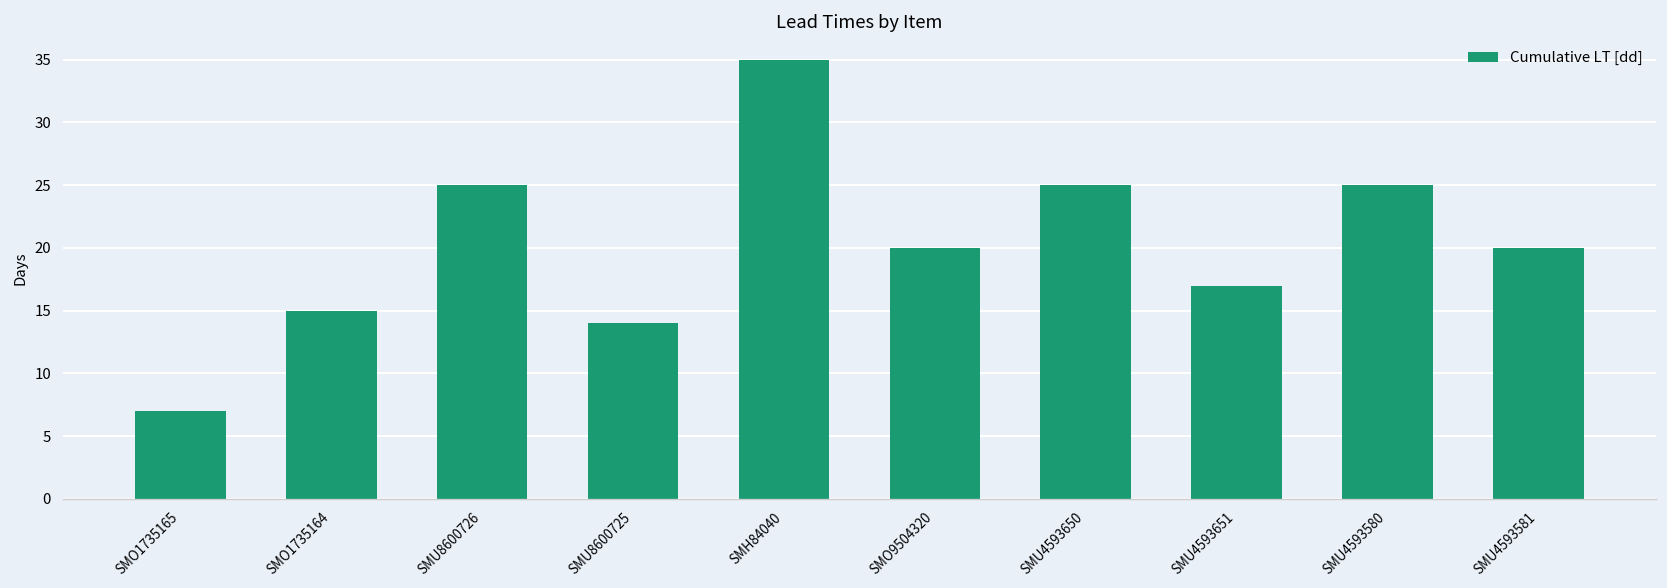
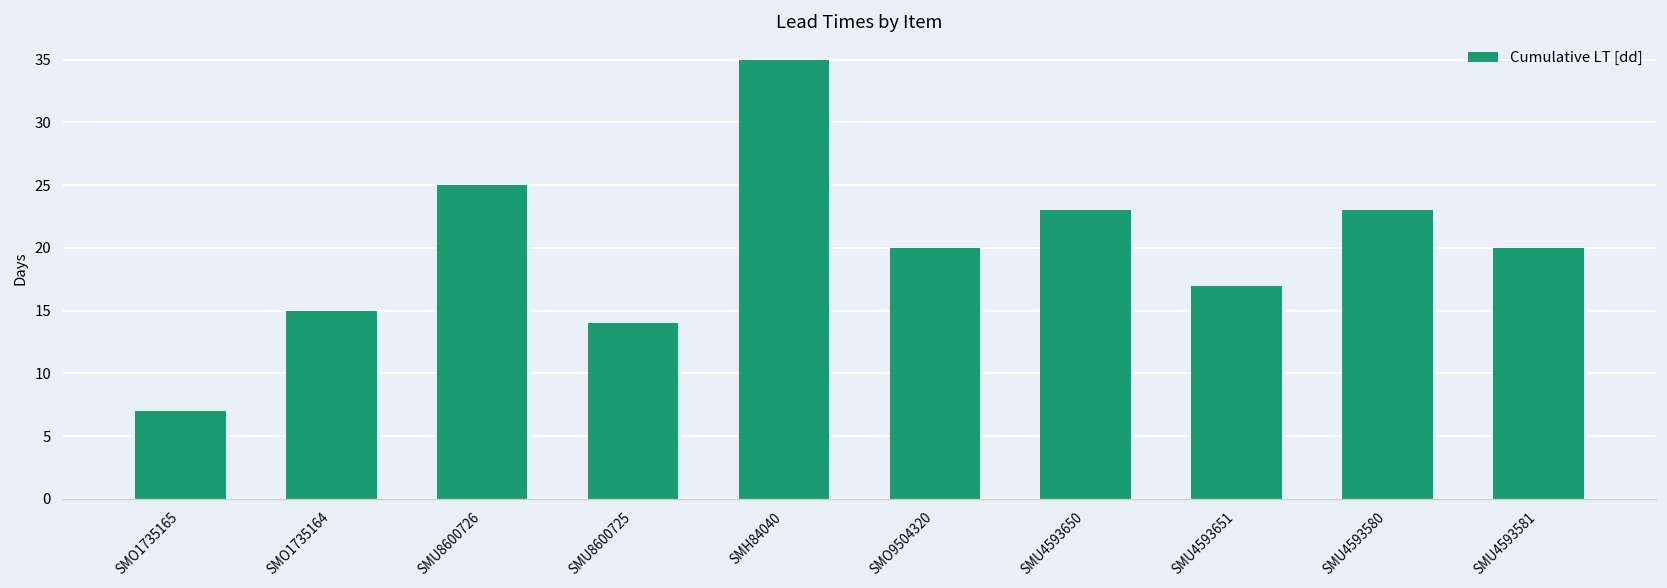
SMU4593650: 25 -> 23
SMU4593580: 25 -> 23
